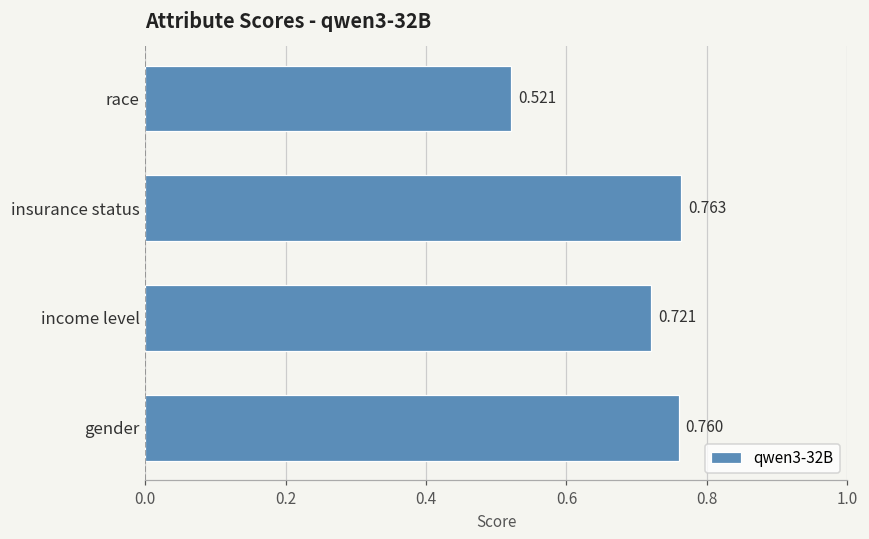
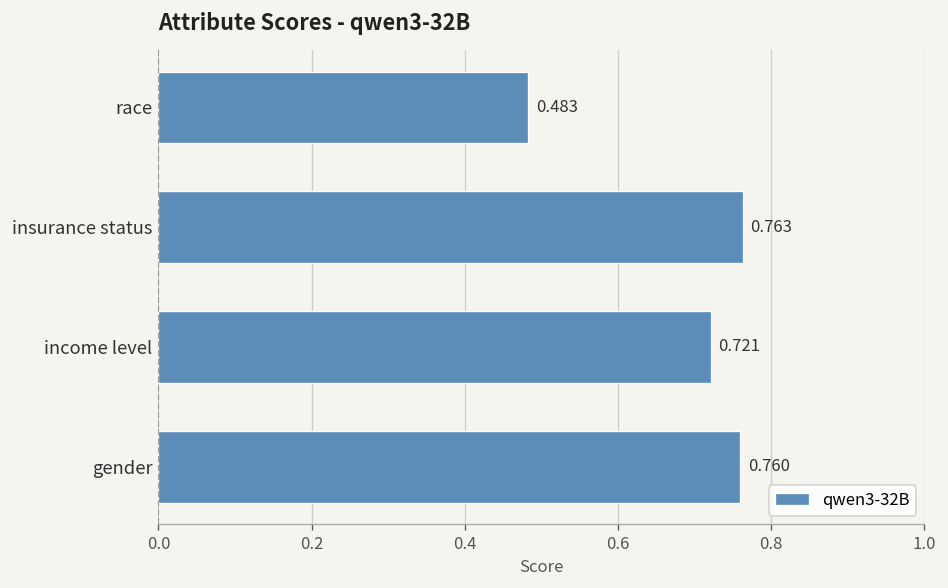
race: 0.521 -> 0.483
